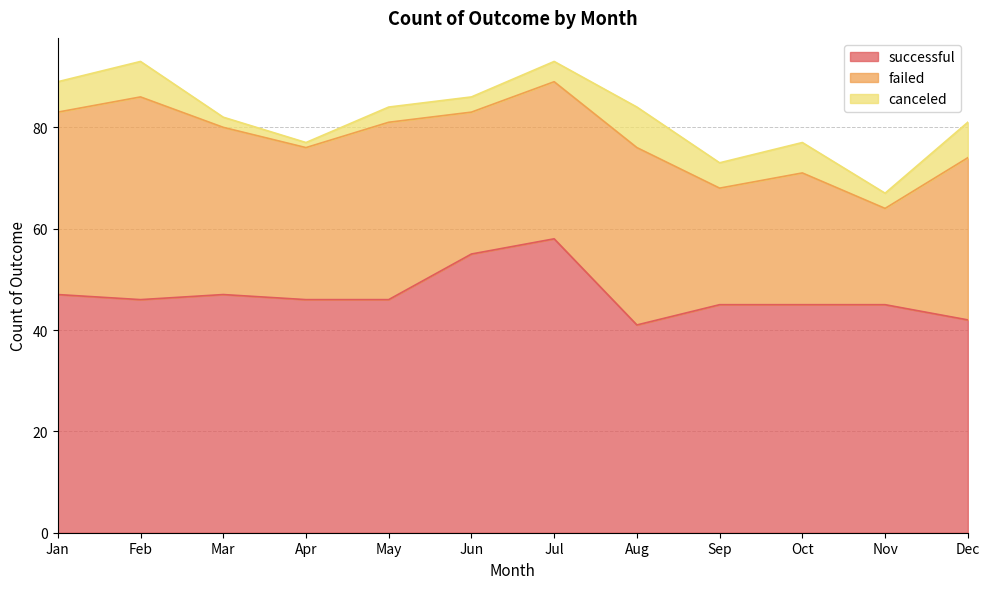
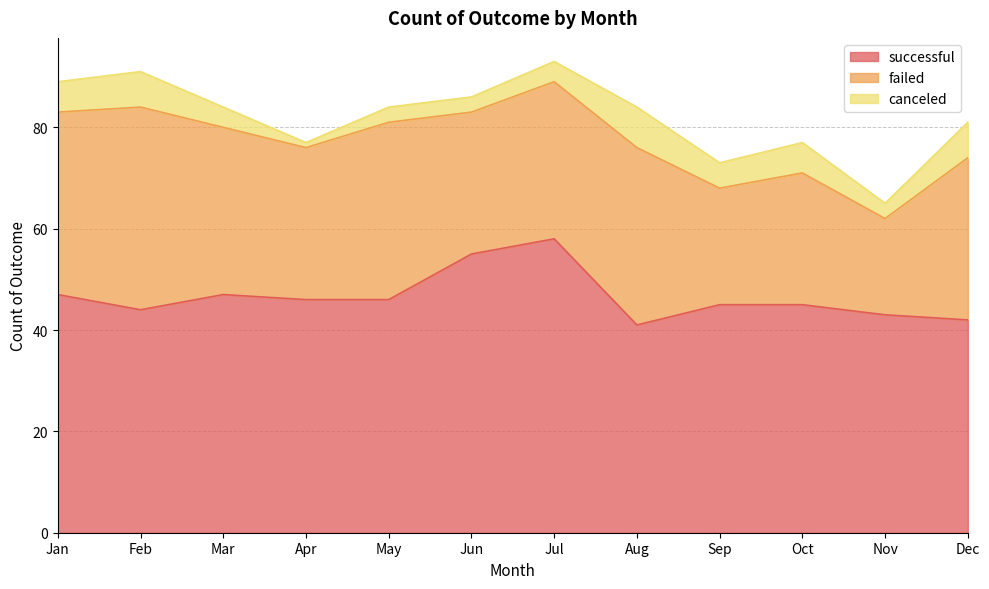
successful, Feb: 46 -> 44
canceled, Mar: 2 -> 4
successful, Nov: 45 -> 43
